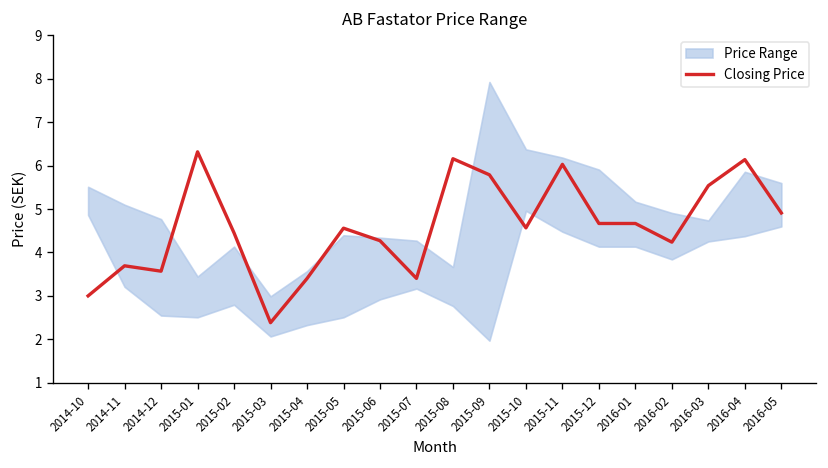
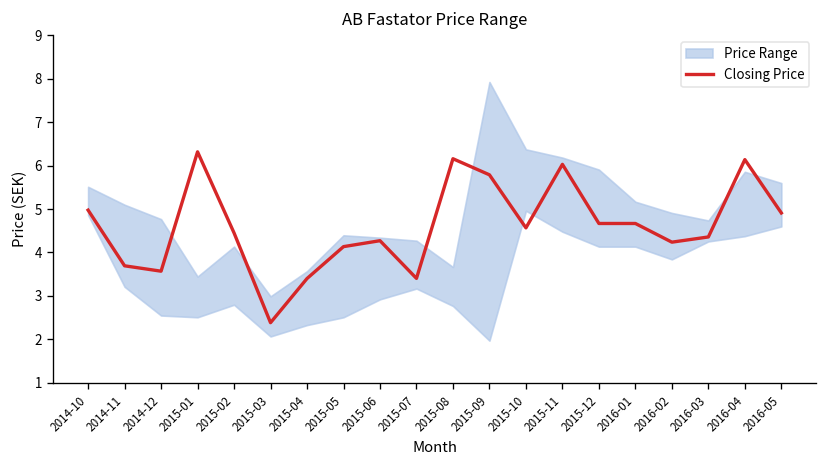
Closing Price, 2014-10: 3.0 -> 5.0
Closing Price, 2015-05: 4.6 -> 4.1
Closing Price, 2016-03: 5.5 -> 4.4
